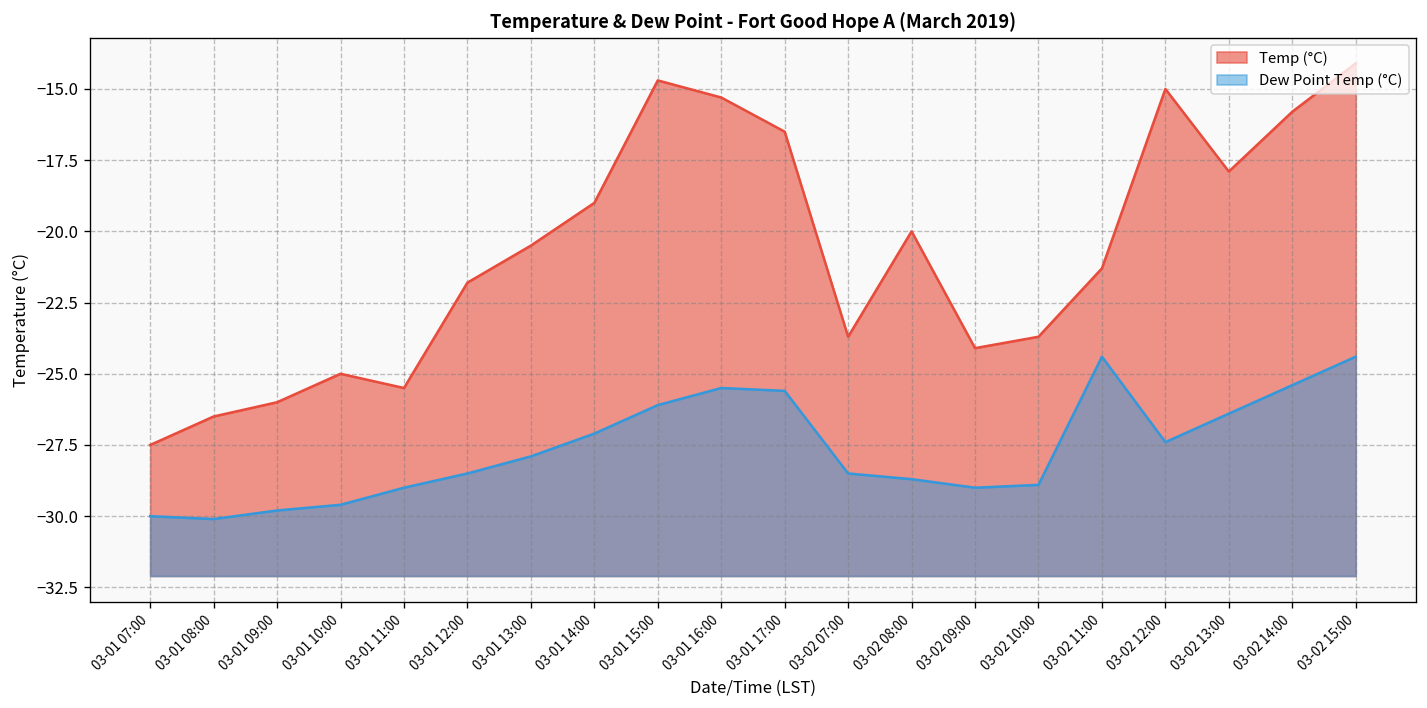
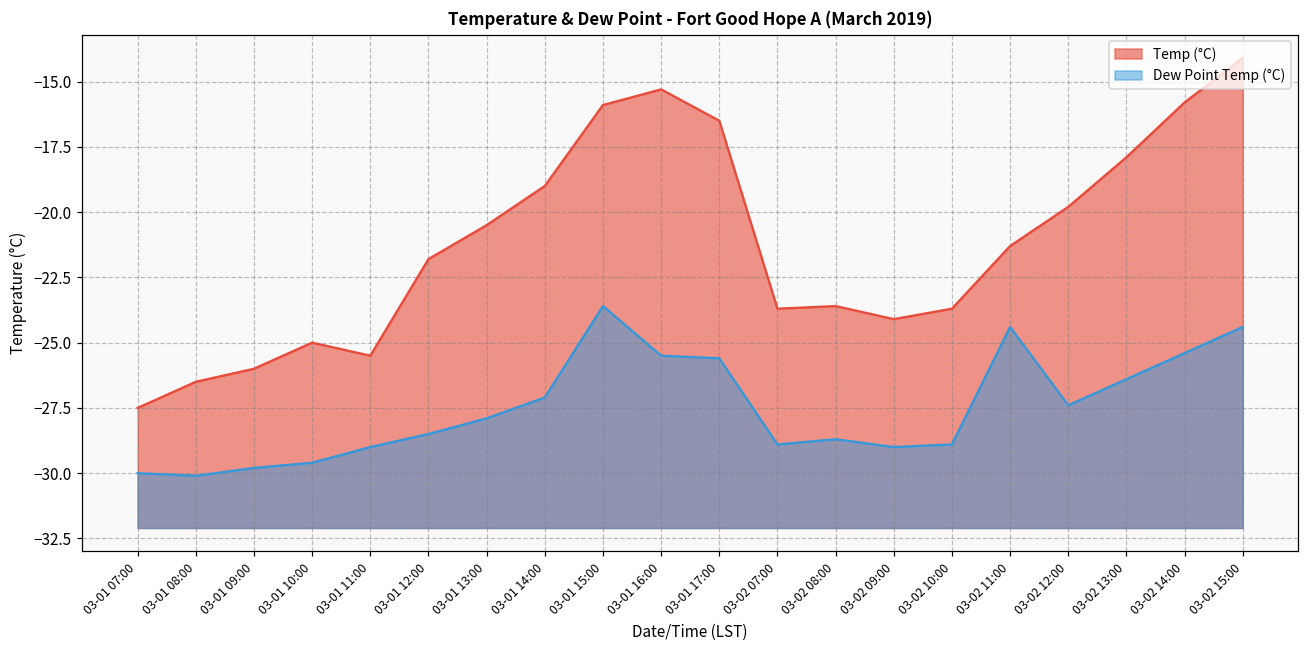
Temp (°C), 03-01 15:00: -14.7 -> -15.9
Dew Point Temp (°C), 03-01 15:00: -26.1 -> -23.6
Dew Point Temp (°C), 03-02 07:00: -28.5 -> -28.9
Temp (°C), 03-02 08:00: -20.0 -> -23.6
Temp (°C), 03-02 12:00: -15.0 -> -19.8
